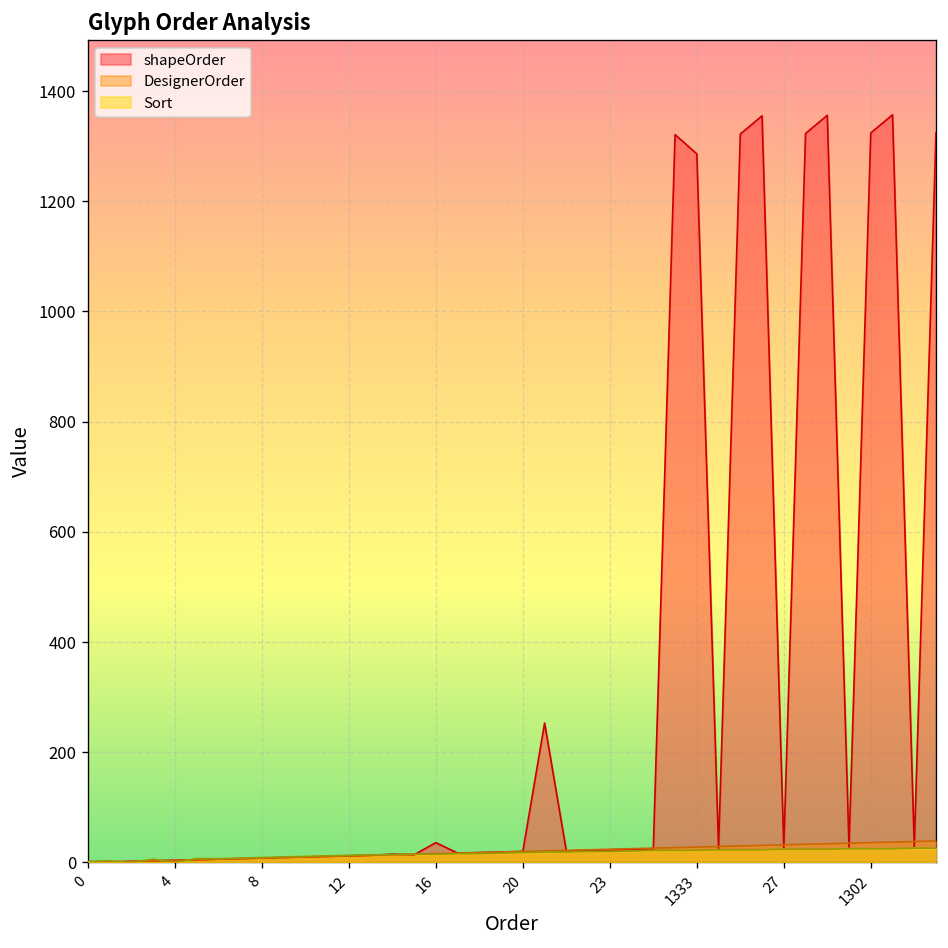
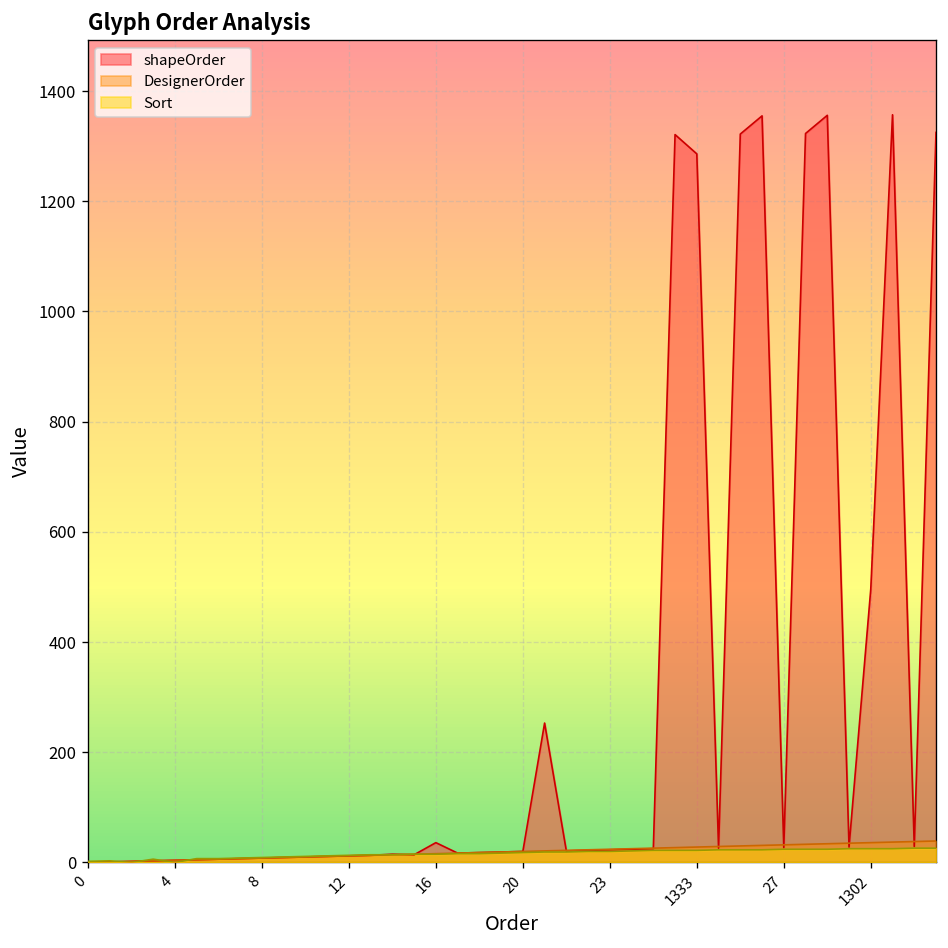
shapeOrder, 1302: 1320 -> 500
